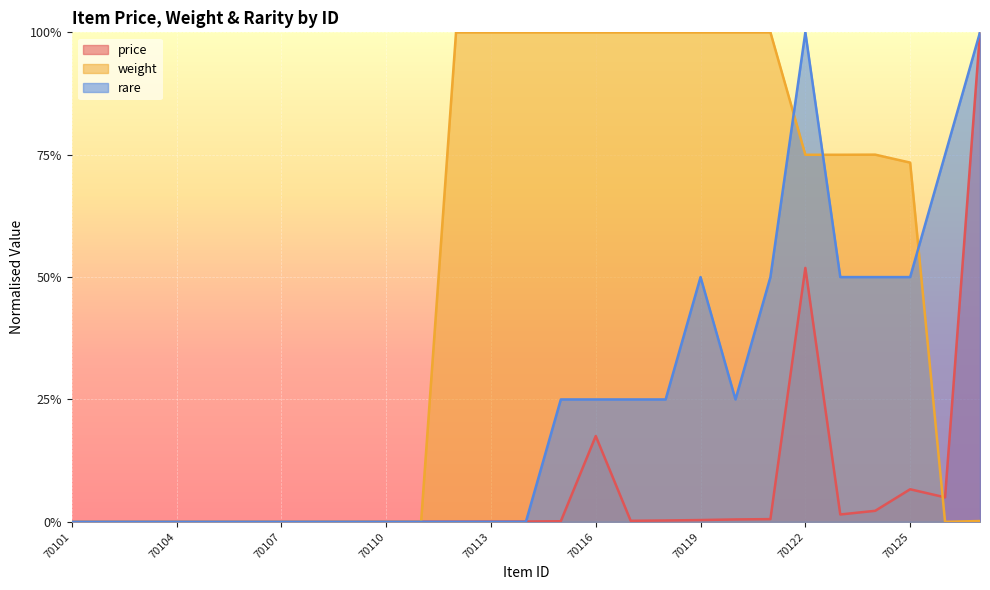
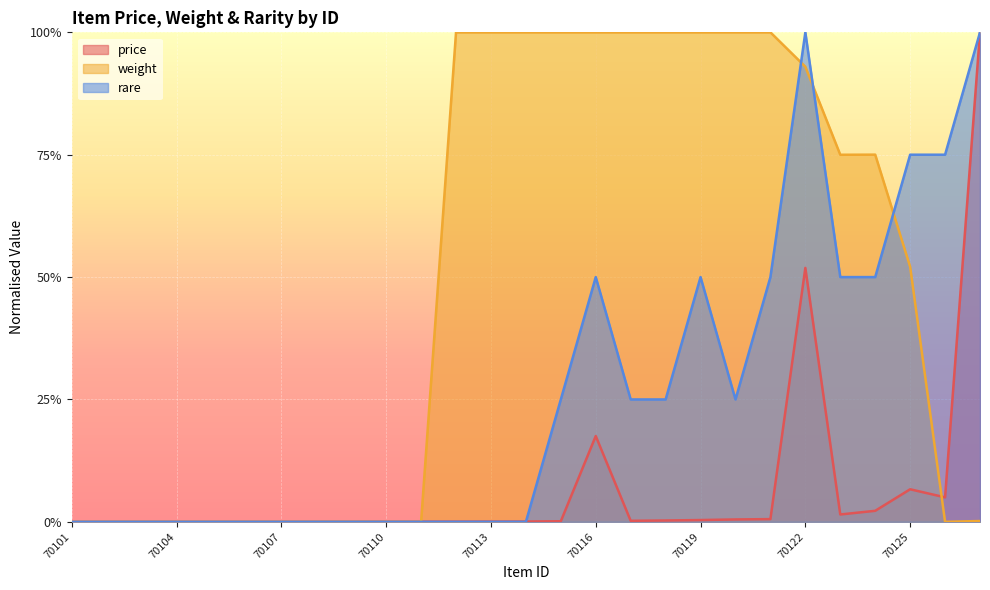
rare, 70116: 25% -> 50%
weight, 70122: 75% -> 93%
weight, 70125: 73% -> 52%
rare, 70125: 50% -> 75%
